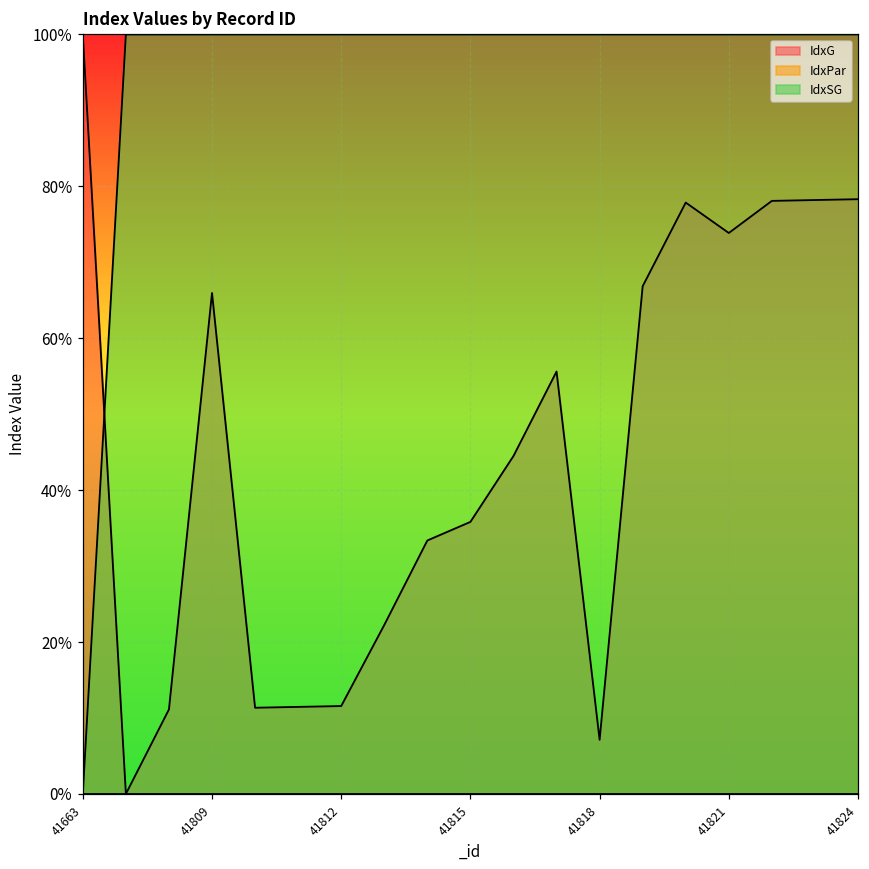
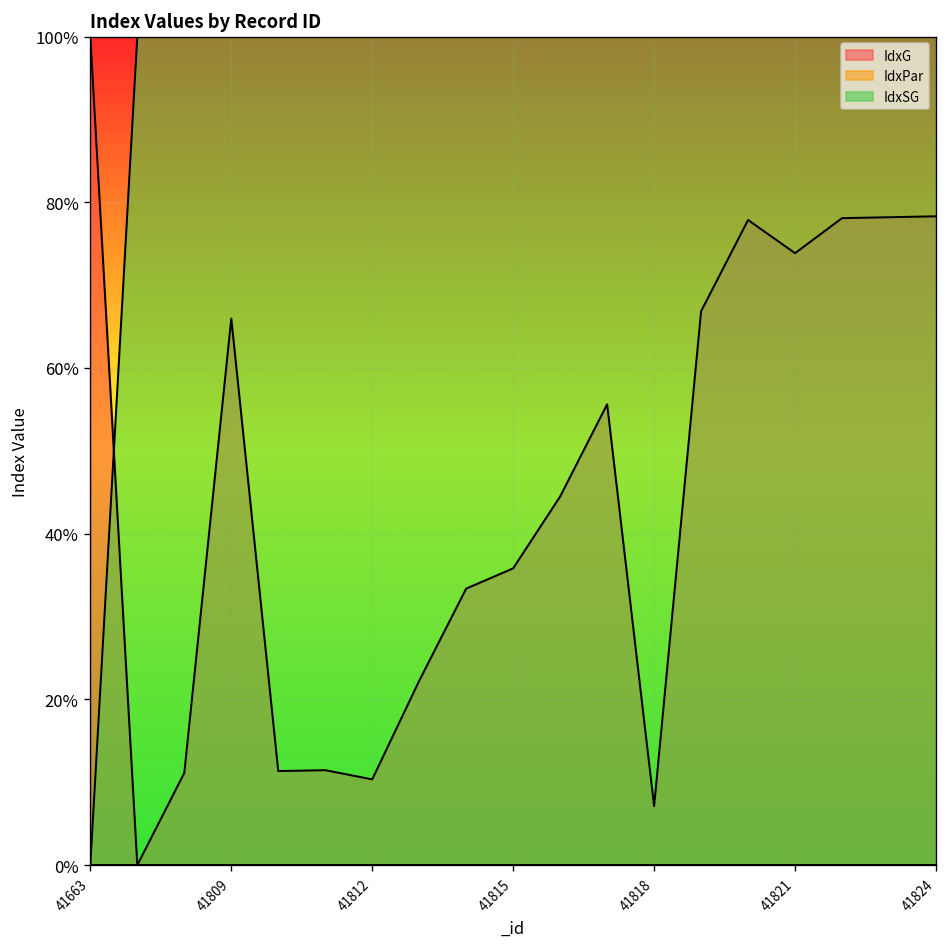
IdxG, 41812: 12% -> 10%
